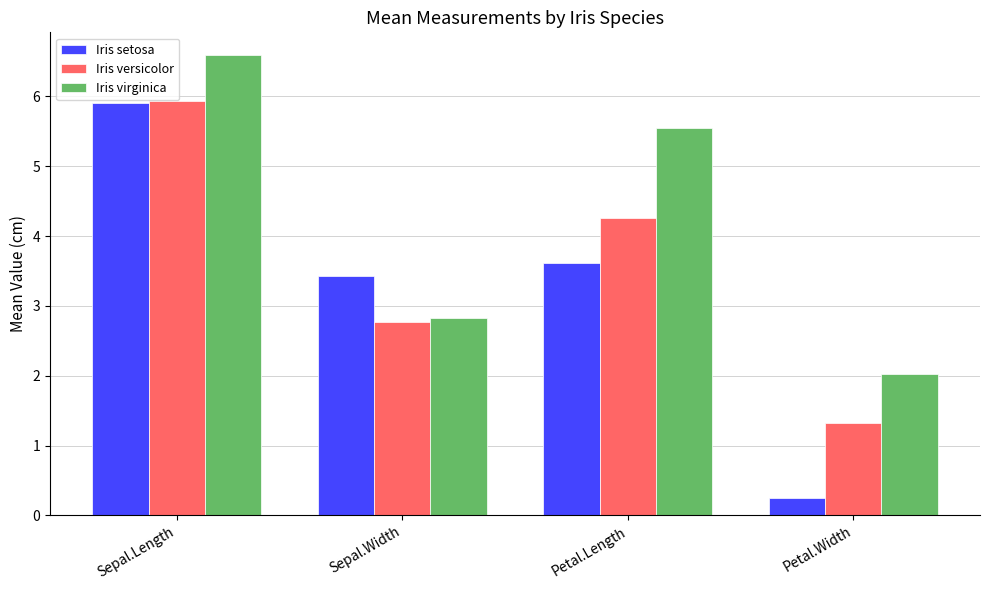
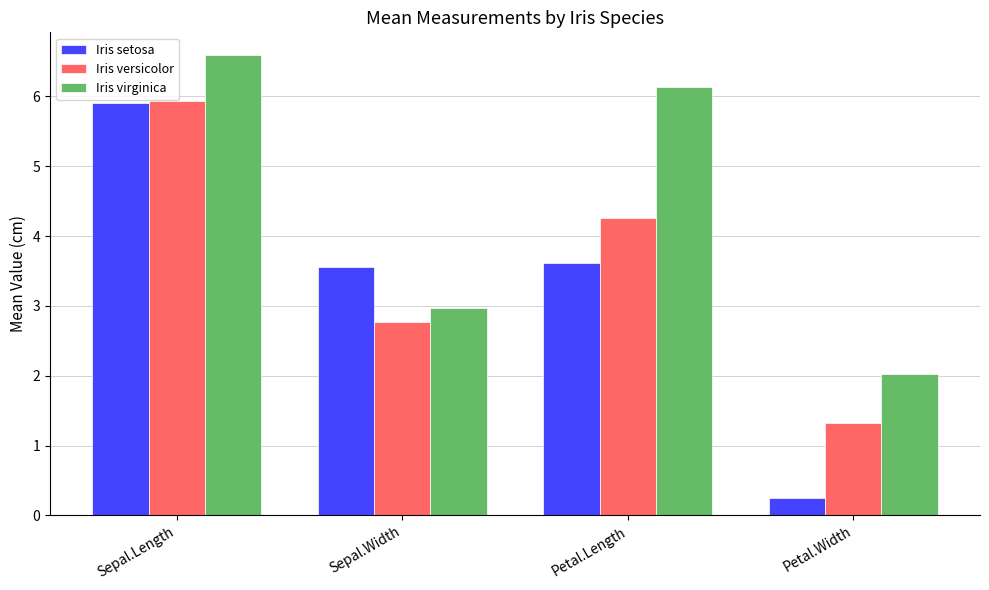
Iris setosa, Sepal.Width: 3.4 -> 3.6
Iris virginica, Sepal.Width: 2.8 -> 3.0
Iris virginica, Petal.Length: 5.6 -> 6.1
